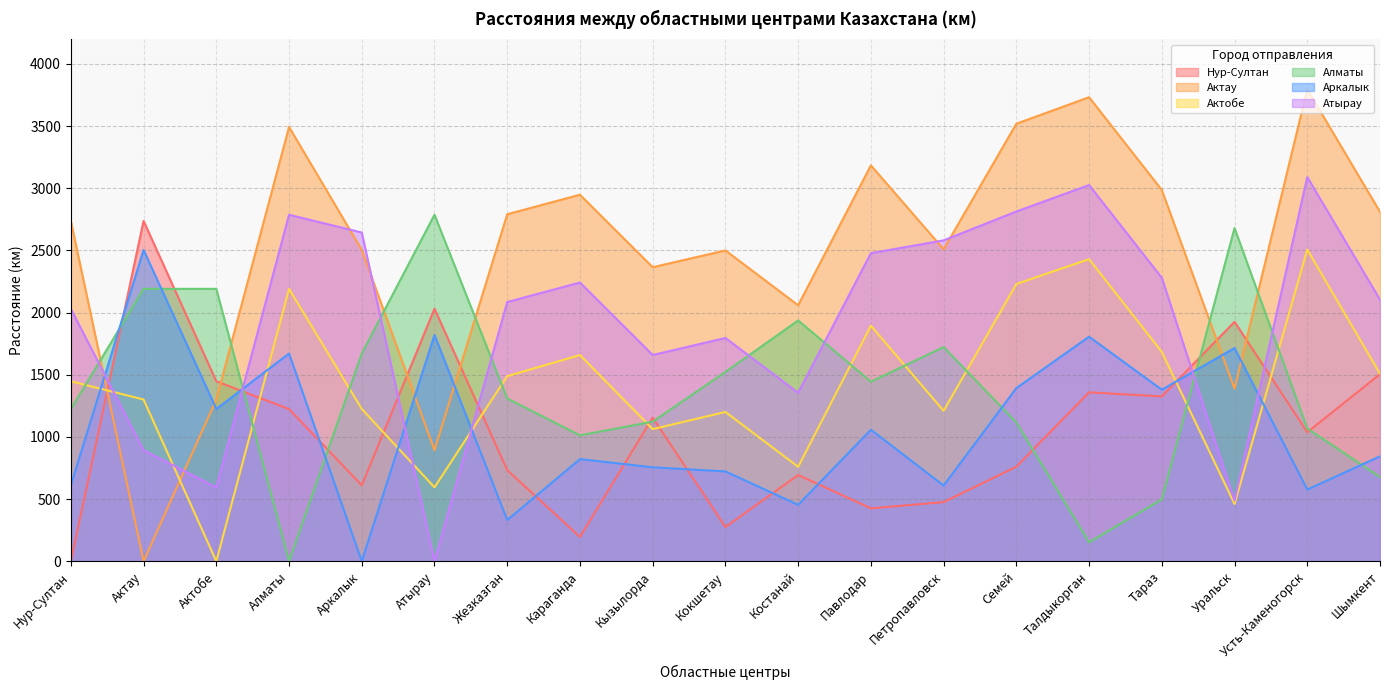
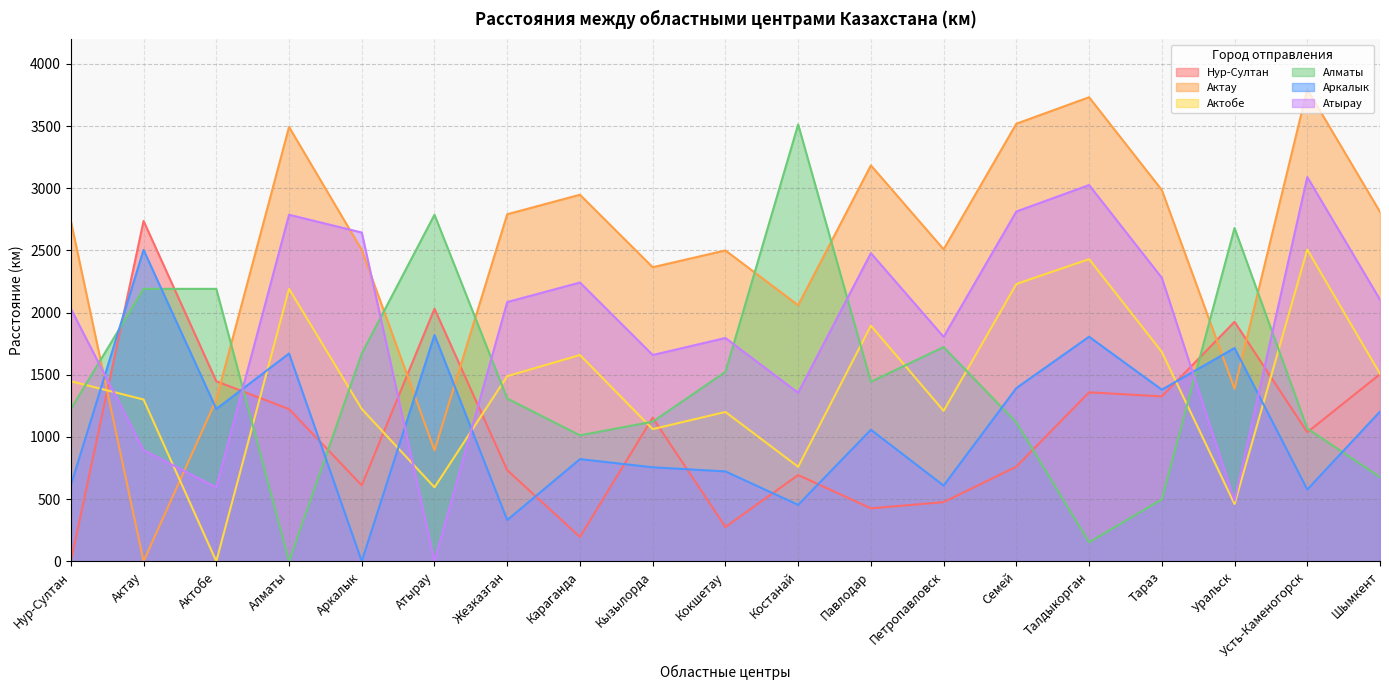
Алматы, Костанай: 1940 -> 3510
Атырау, Петропавловск: 2580 -> 1810
Аркалык, Шымкент: 840 -> 1200
